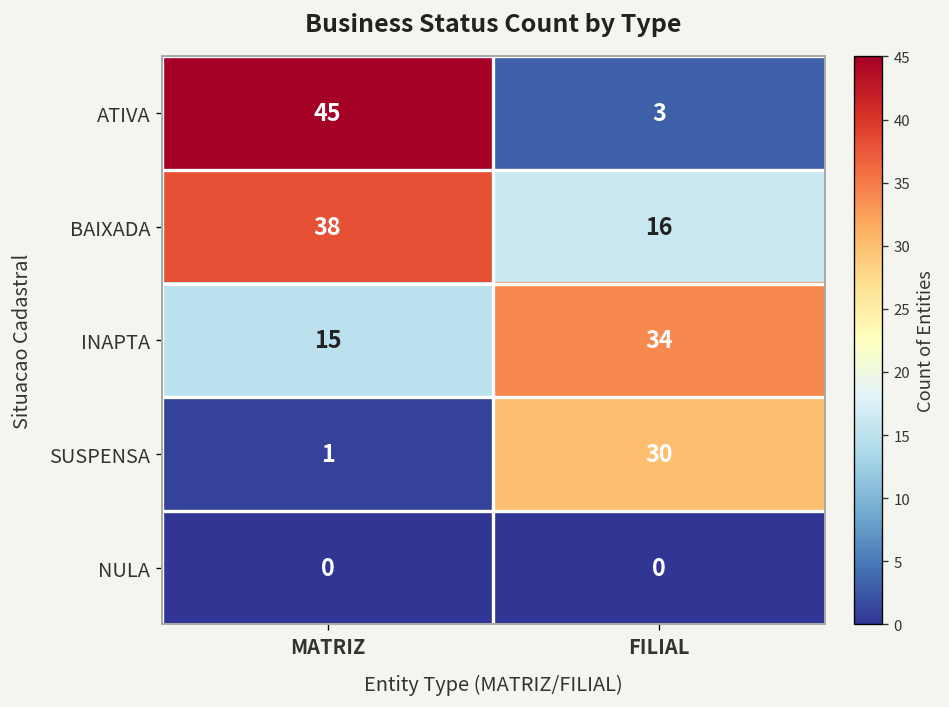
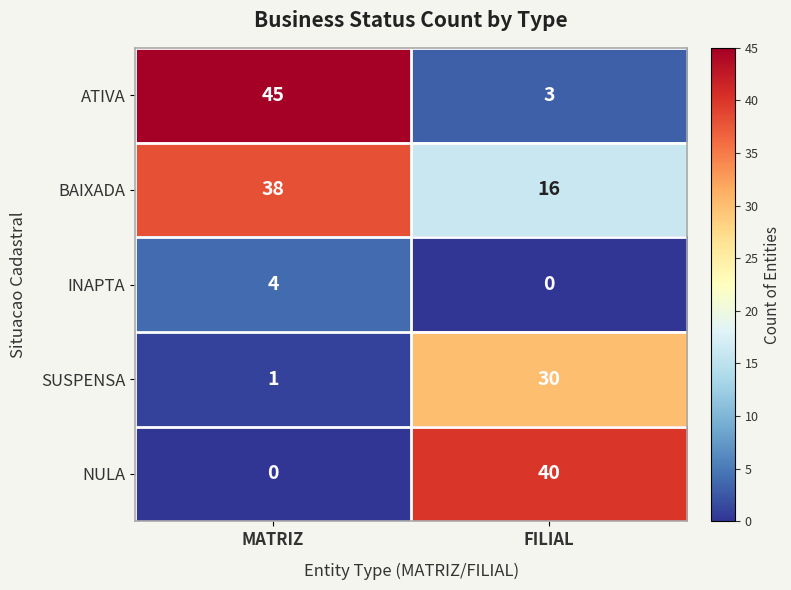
INAPTA, MATRIZ: 15 -> 4
INAPTA, FILIAL: 34 -> 0
NULA, FILIAL: 0 -> 40
